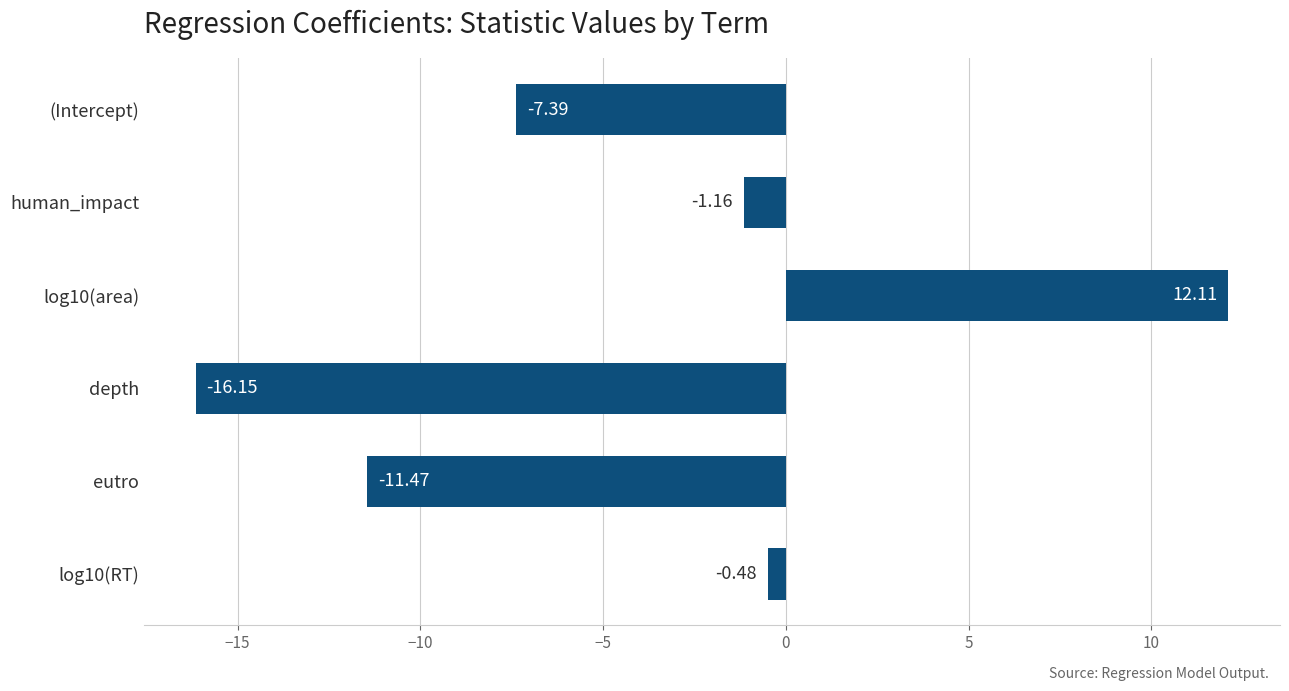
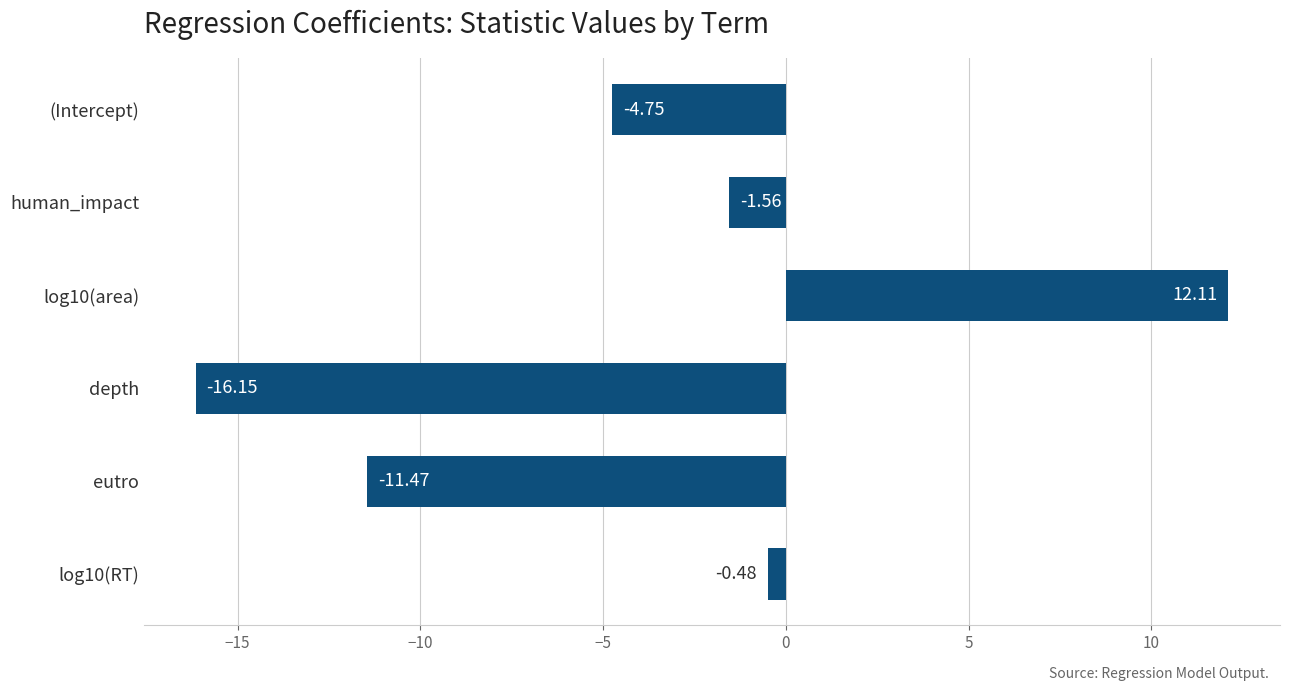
(Intercept): -7.39 -> -4.75
human_impact: -1.16 -> -1.56
